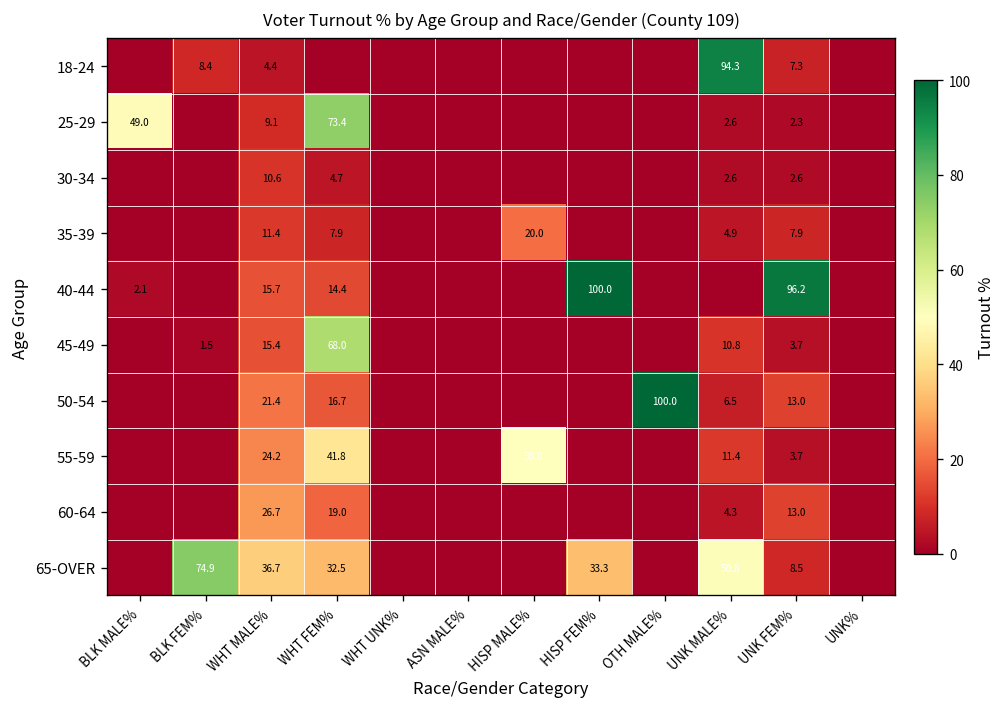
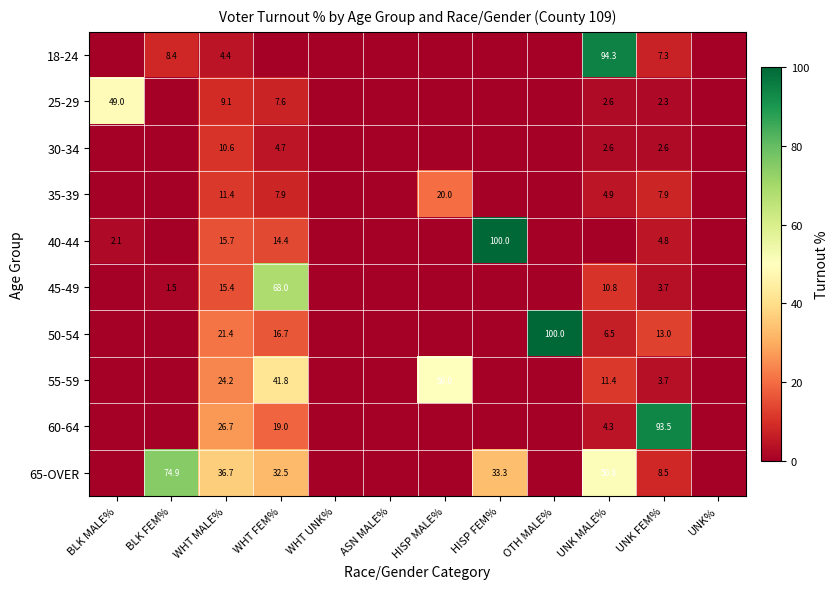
25-29, WHT FEM%: 73.4 -> 7.6
40-44, UNK FEM%: 96.2 -> 4.8
60-64, UNK FEM%: 13.0 -> 93.5
